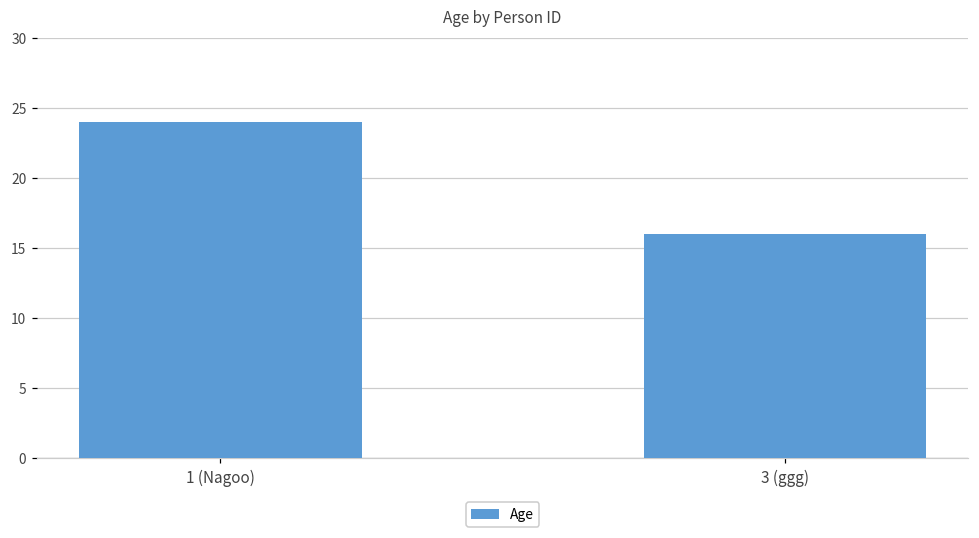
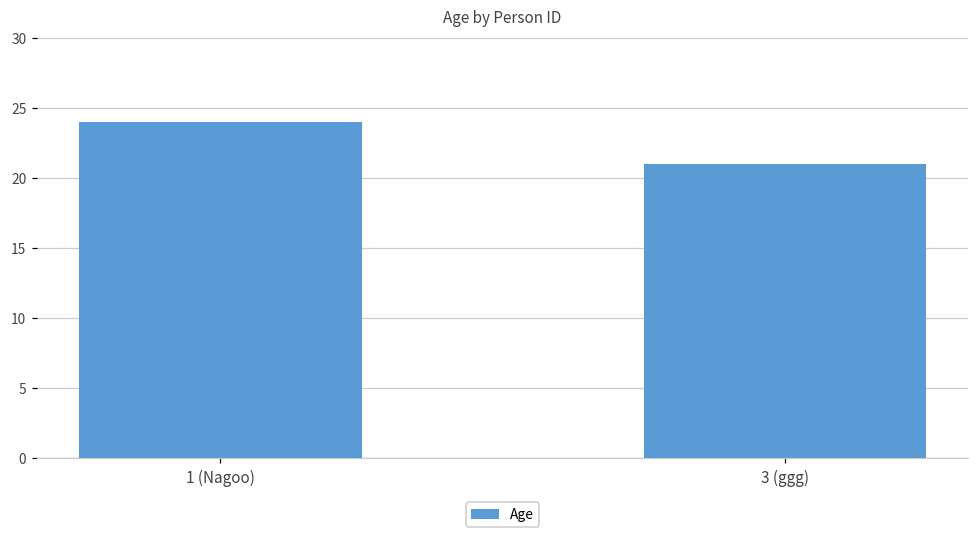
3 (ggg): 16 -> 21
